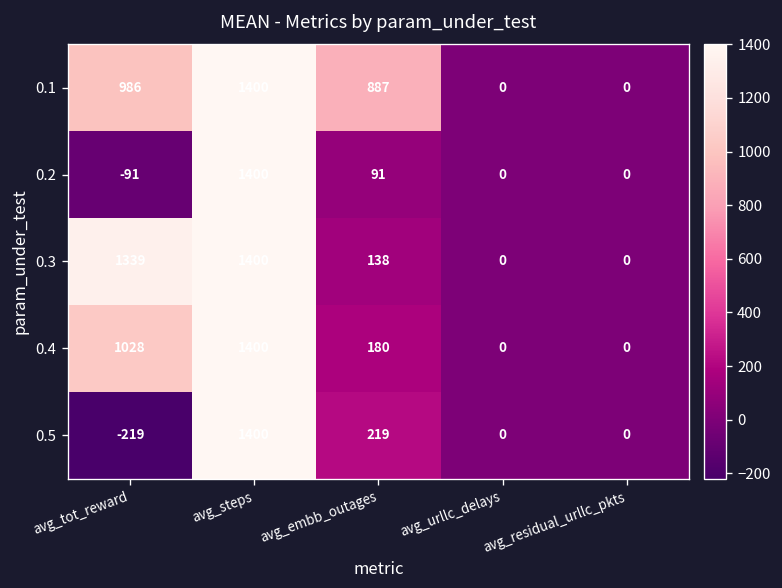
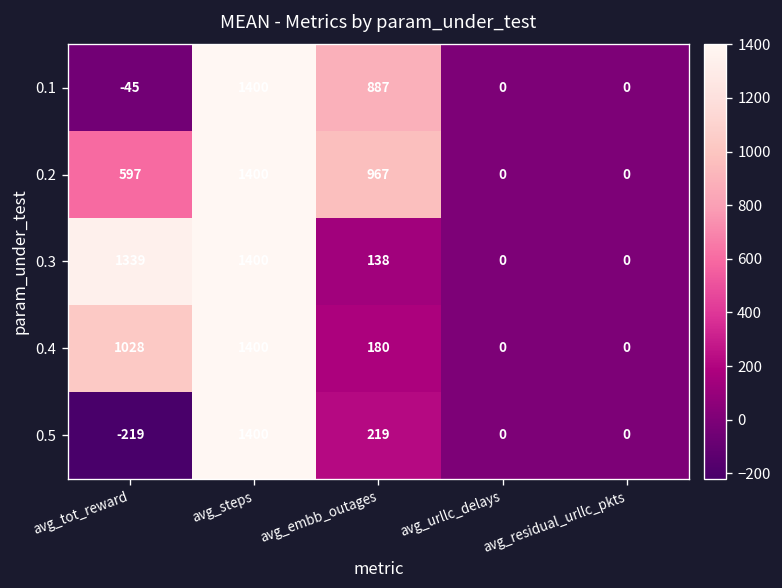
0.1, avg_tot_reward: 986 -> -45
0.2, avg_tot_reward: -91 -> 597
0.2, avg_embb_outages: 91 -> 967
